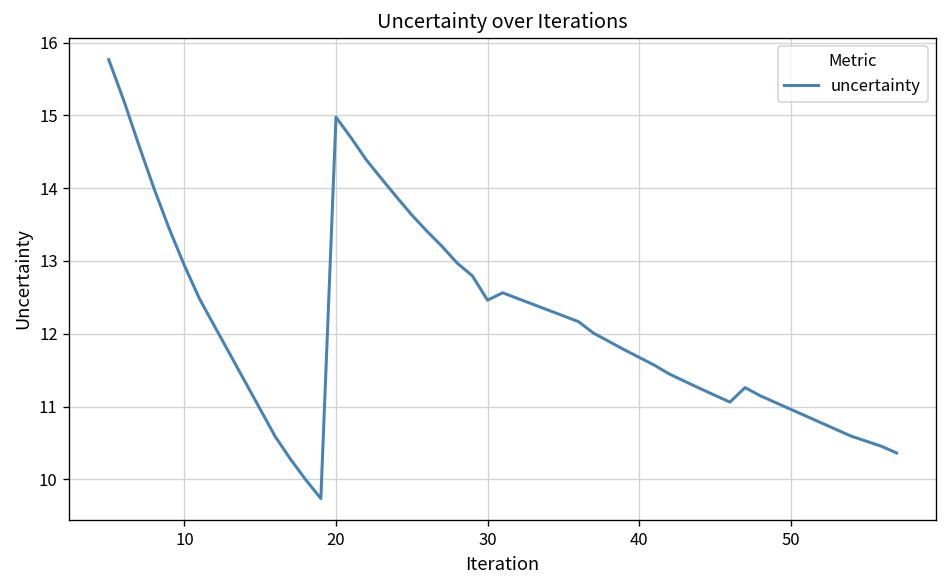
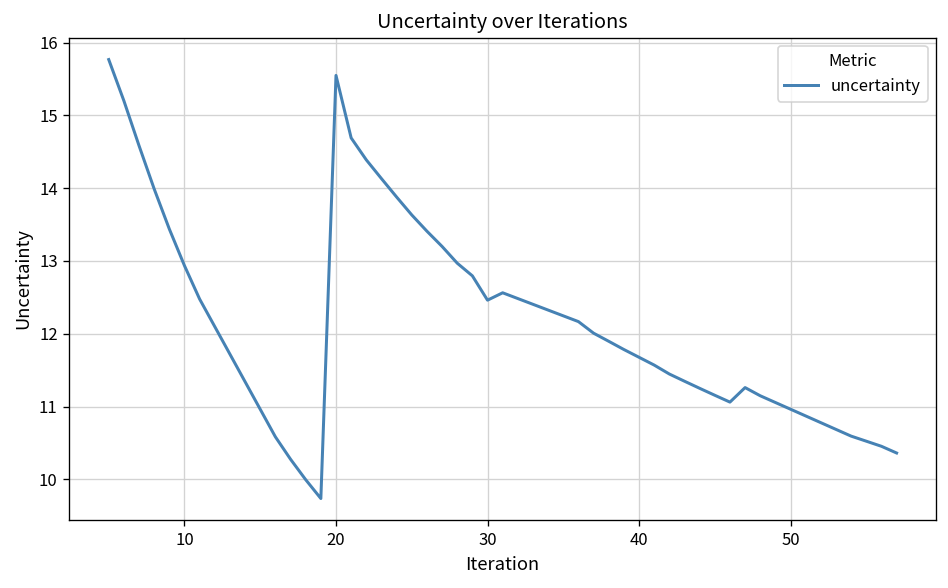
20: 15.0 -> 15.5
